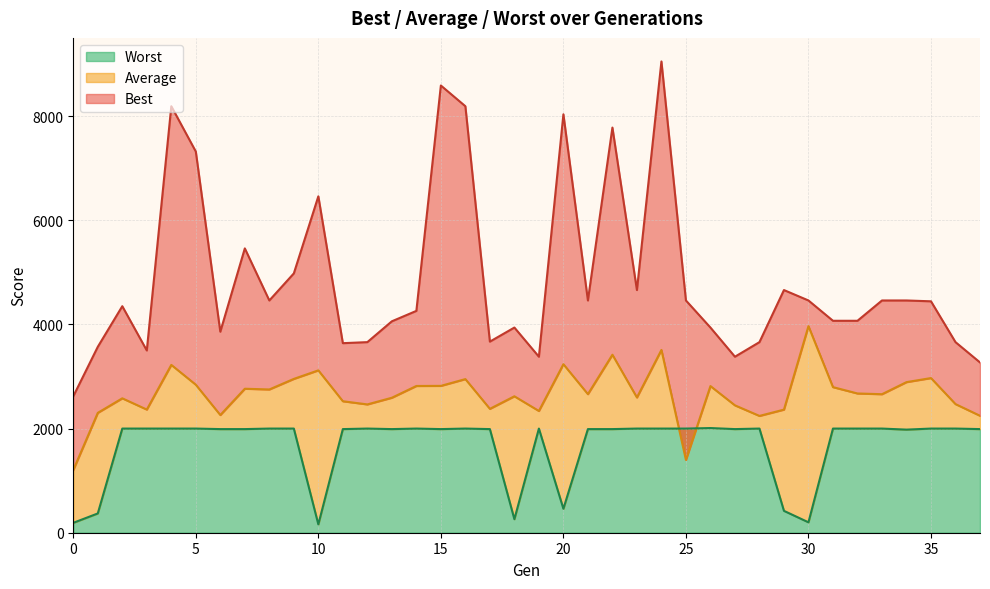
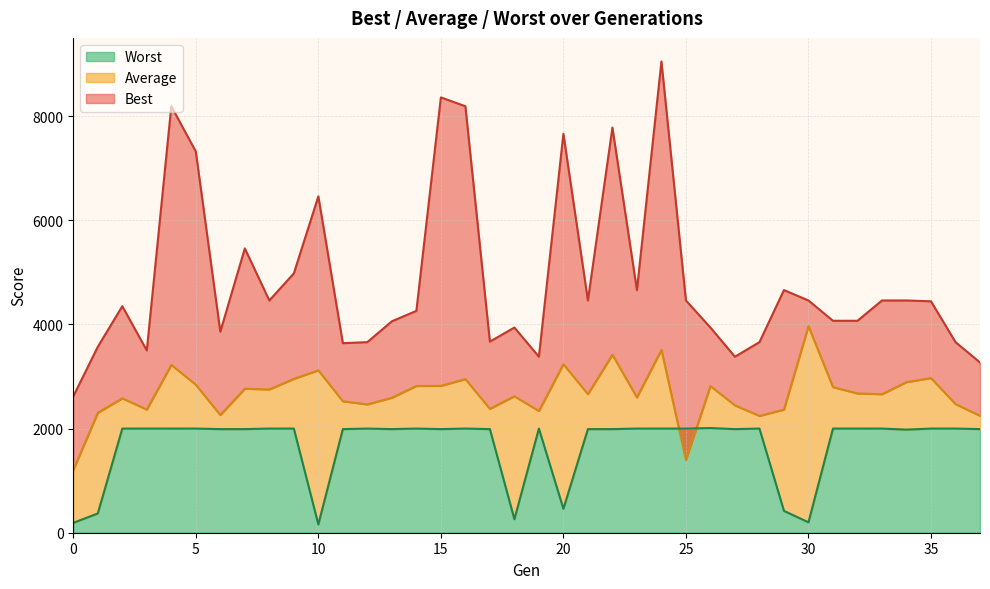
Best, 15: 8600 -> 8400
Best, 20: 8000 -> 7700
